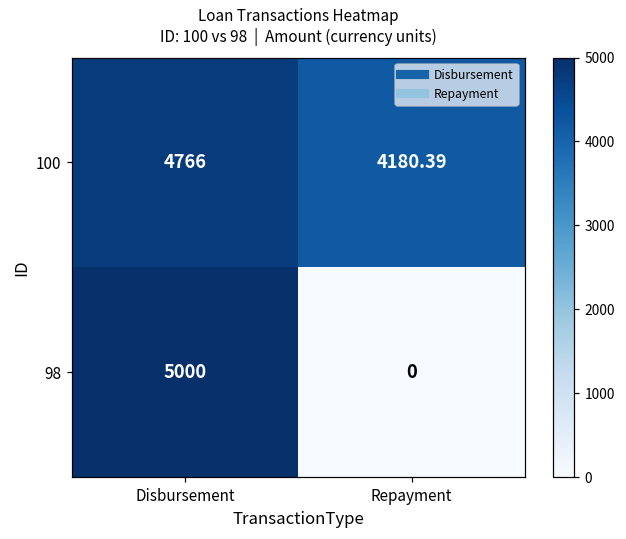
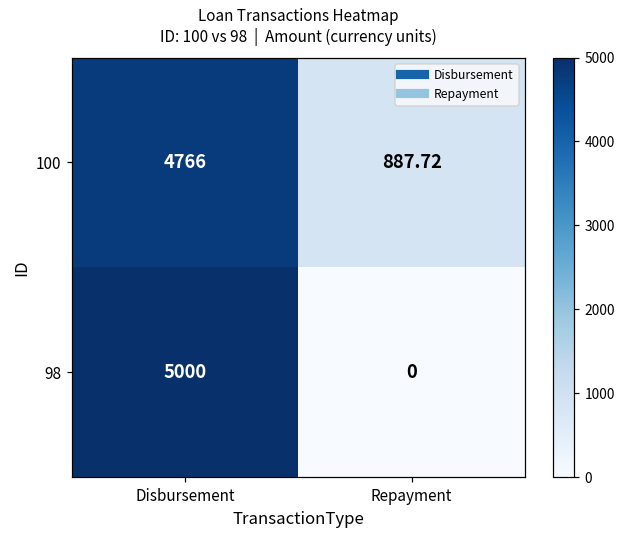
100, Repayment: 4180.39 -> 887.72
